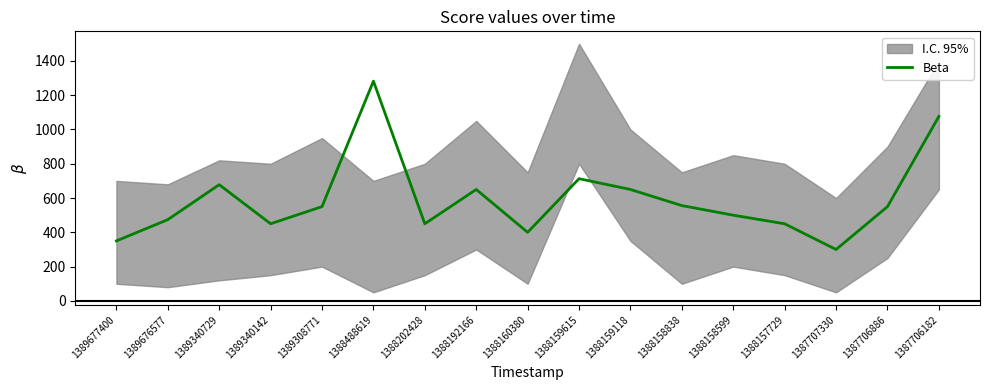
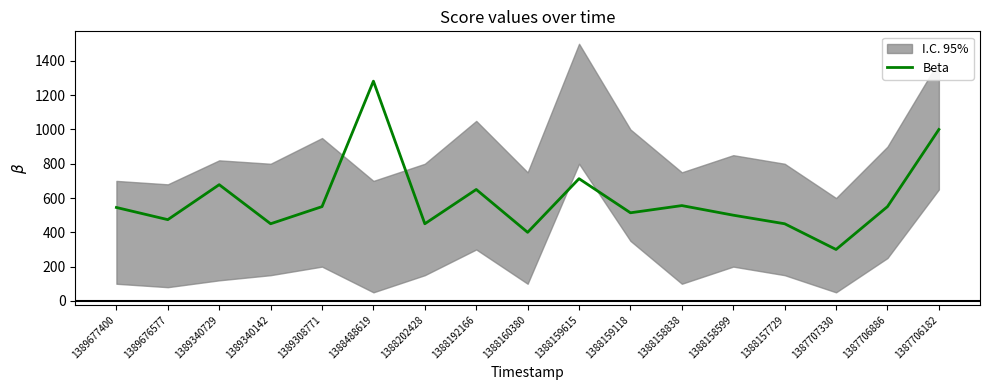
Beta, 1389677400: 350 -> 550
Beta, 1388159118: 650 -> 510
Beta, 1387706182: 1080 -> 1000
